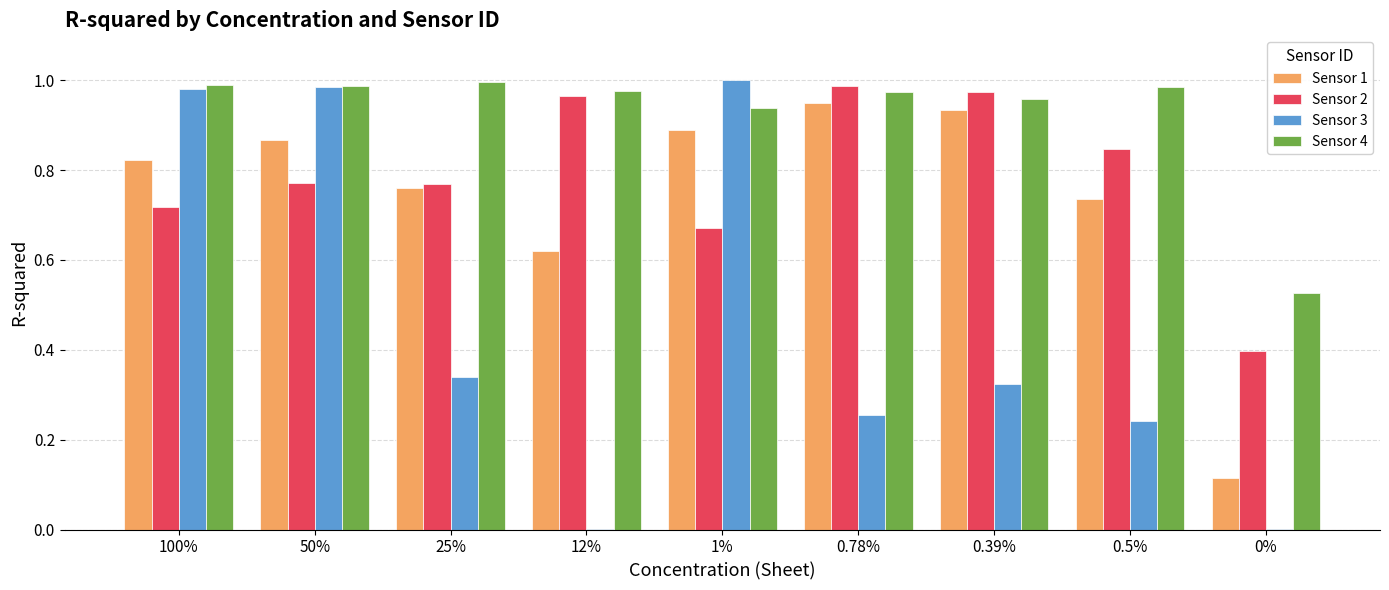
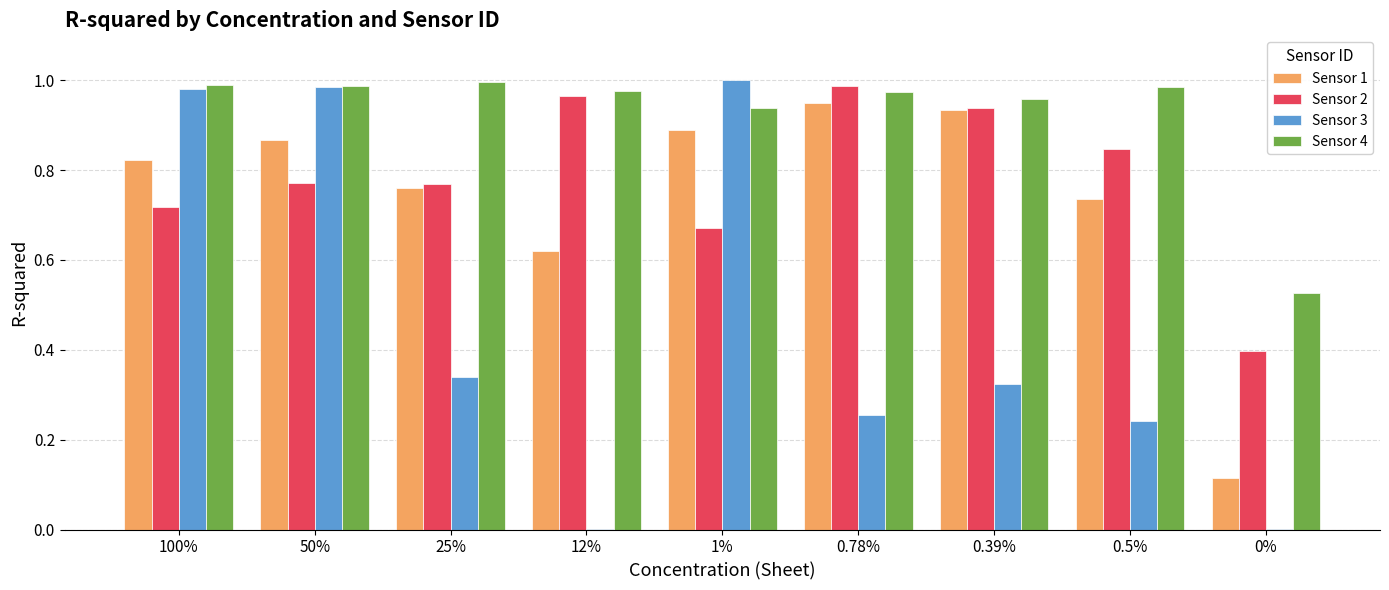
Sensor 2, 0.39%: 0.97 -> 0.94
